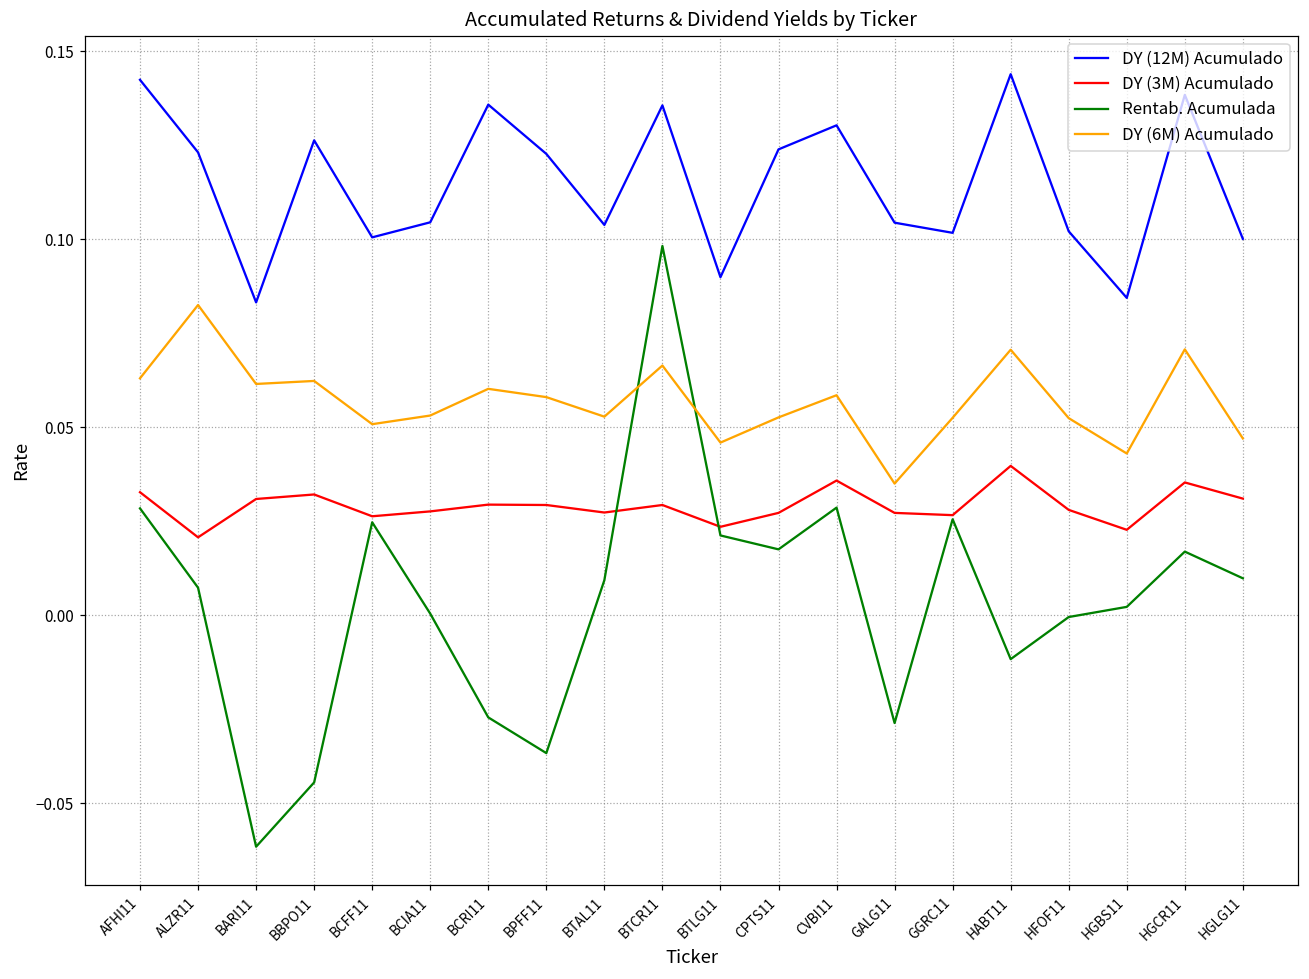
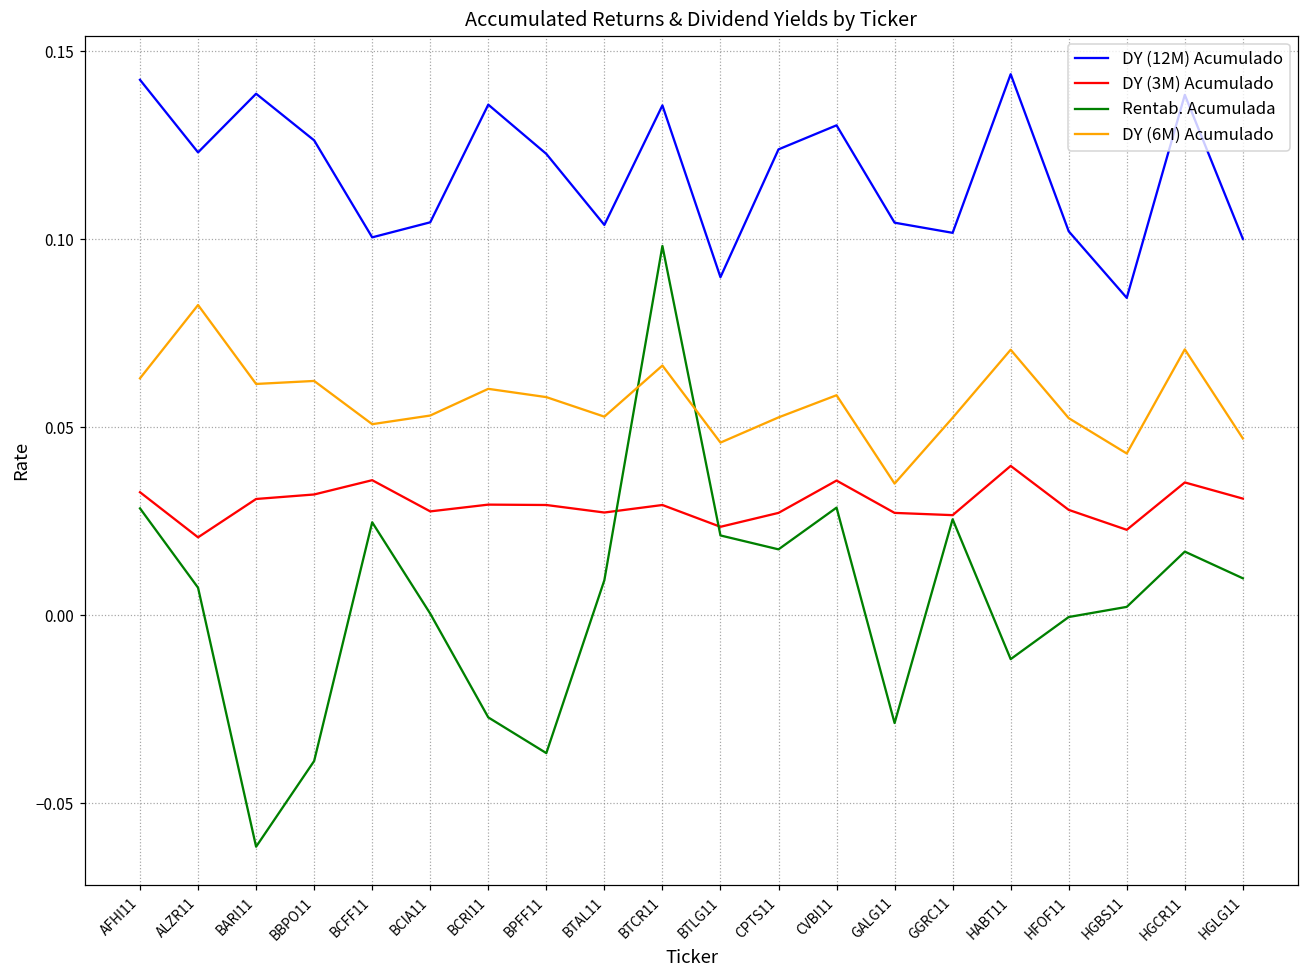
DY (12M) Acumulado, BARI11: 0.083 -> 0.139
Rentab. Acumulada, BBPO11: -0.045 -> -0.039
DY (3M) Acumulado, BCFF11: 0.026 -> 0.036
